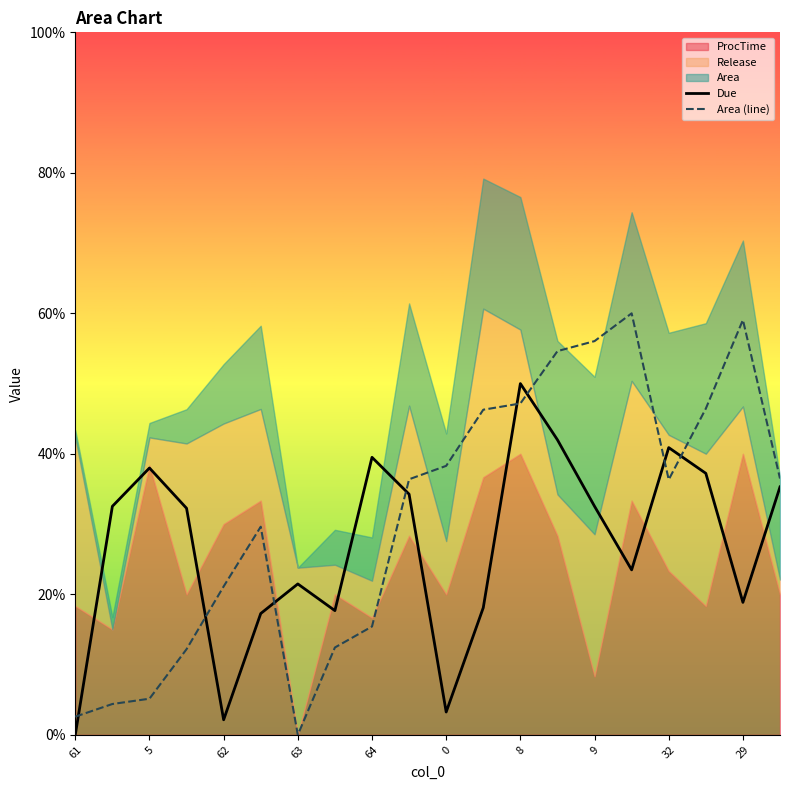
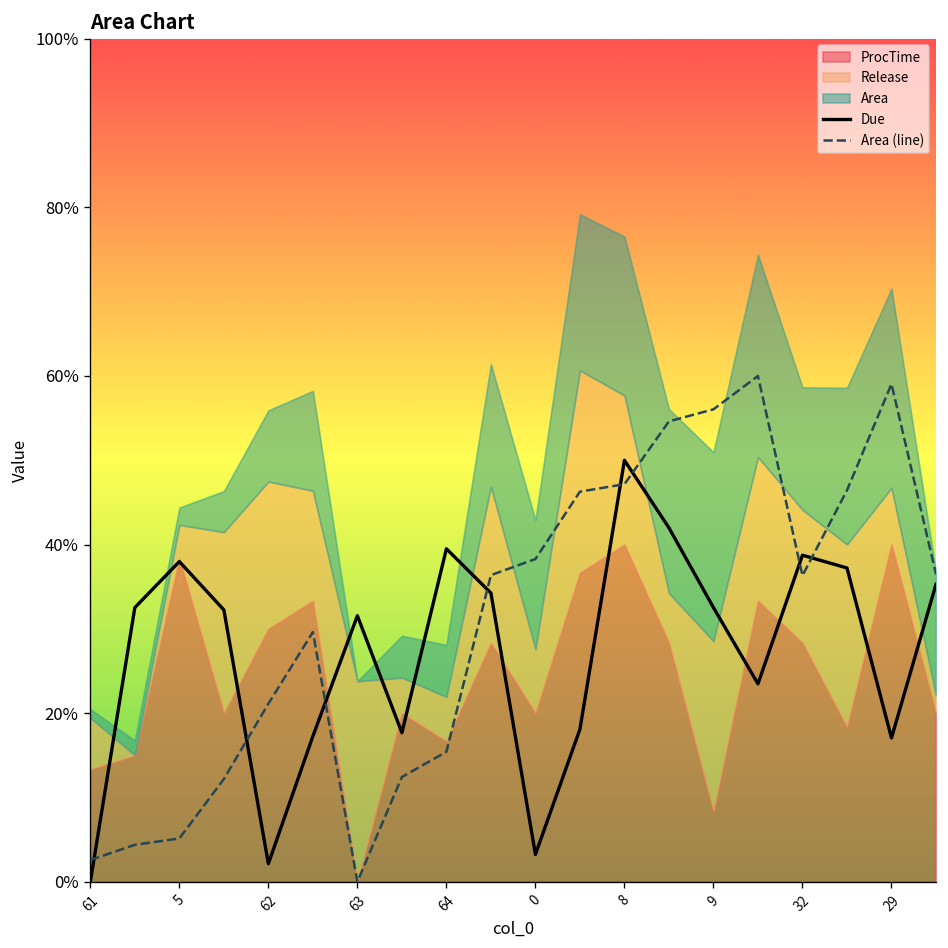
ProcTime, 61: 18% -> 13%
Release, 61: 24% -> 6%
Release, 62: 14% -> 17%
Due, 63: 21% -> 32%
Due, 32: 41% -> 39%
ProcTime, 32: 23% -> 28%
Release, 32: 19% -> 16%
Due, 29: 19% -> 17%
